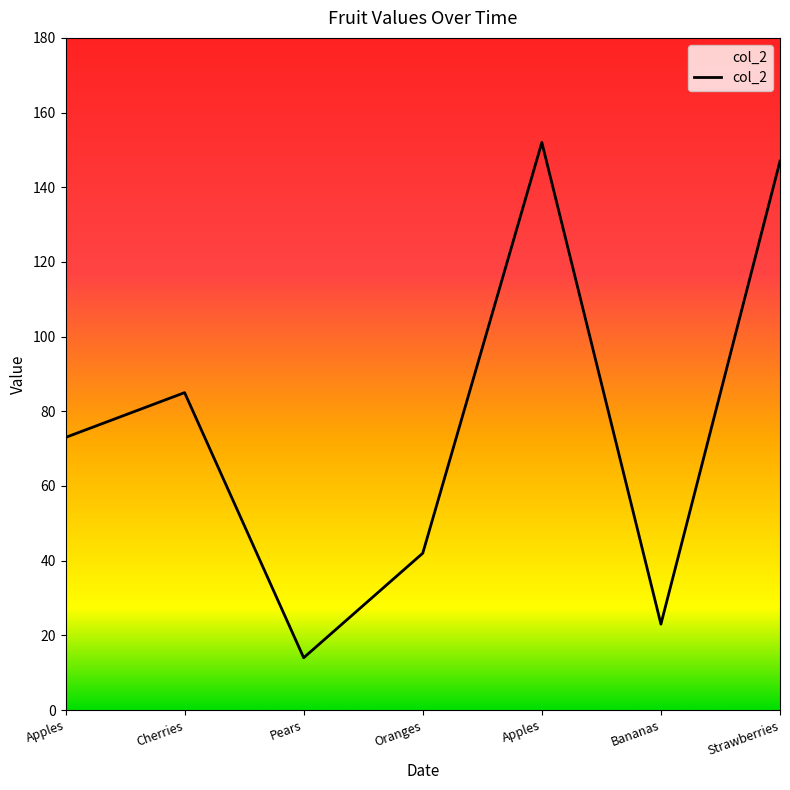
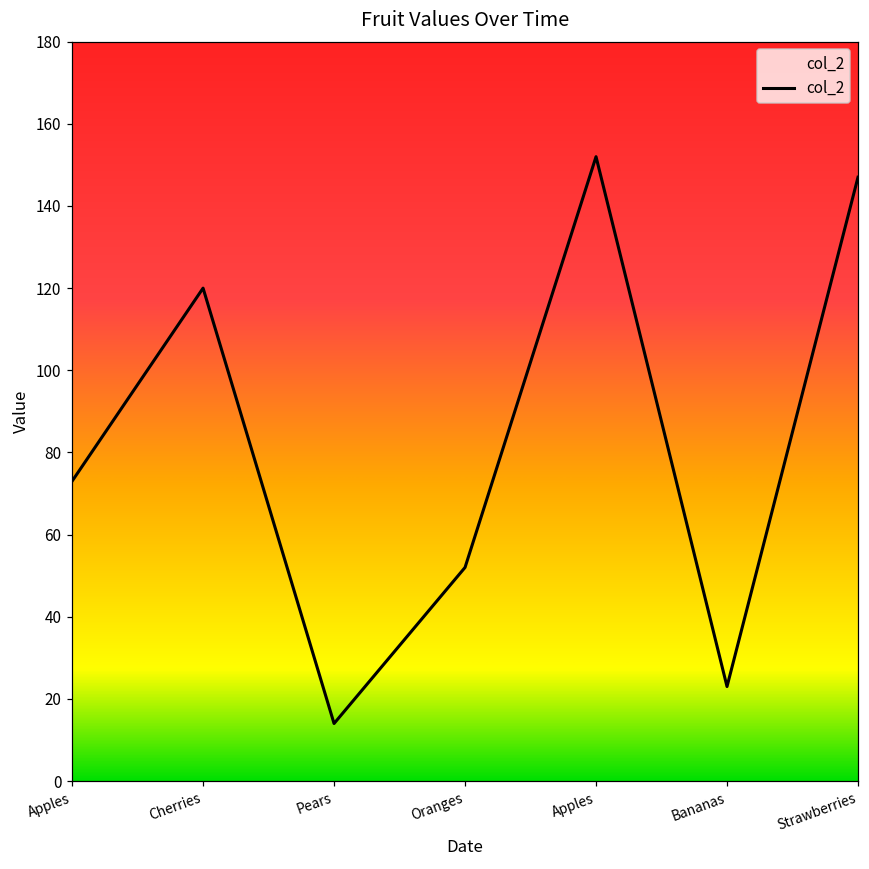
Cherries: 85 -> 120
Oranges: 42 -> 52
